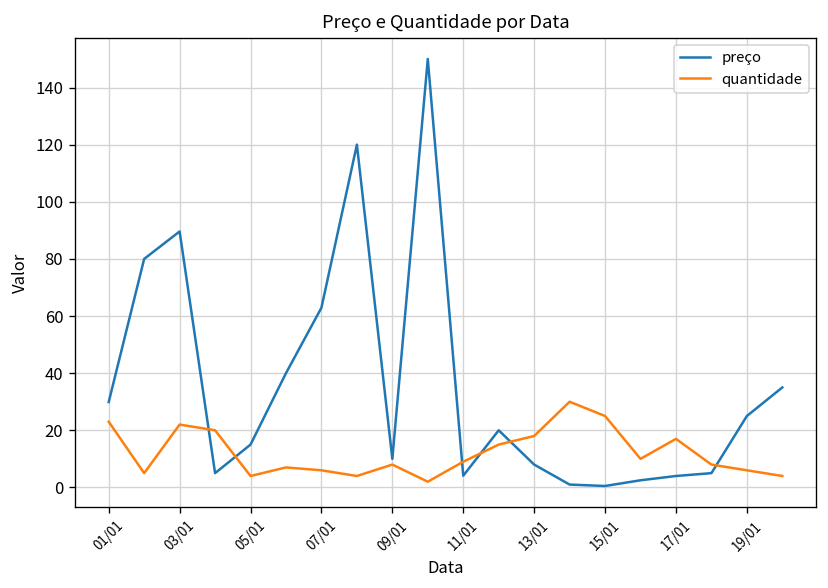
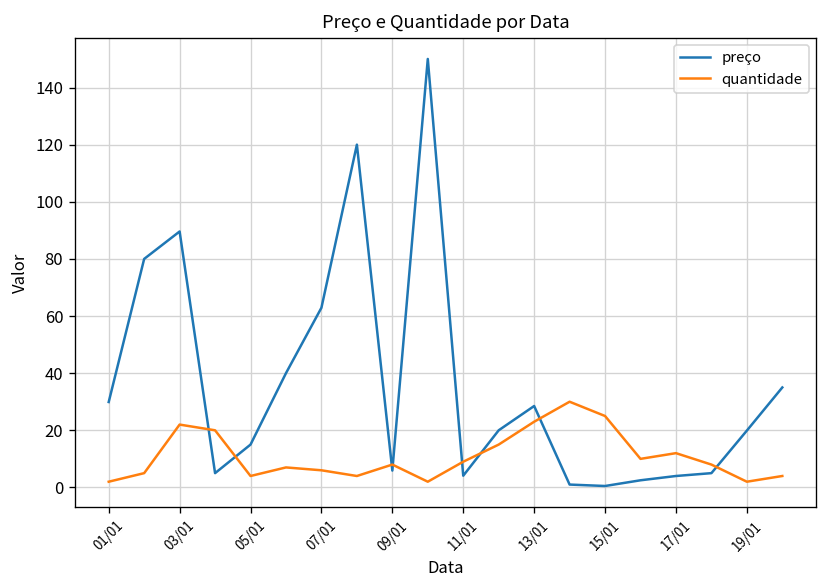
quantidade, 01/01: 23 -> 2
preço, 09/01: 10 -> 6
preço, 13/01: 8 -> 29
quantidade, 13/01: 18 -> 23
quantidade, 17/01: 17 -> 12
preço, 19/01: 25 -> 20
quantidade, 19/01: 6 -> 2
